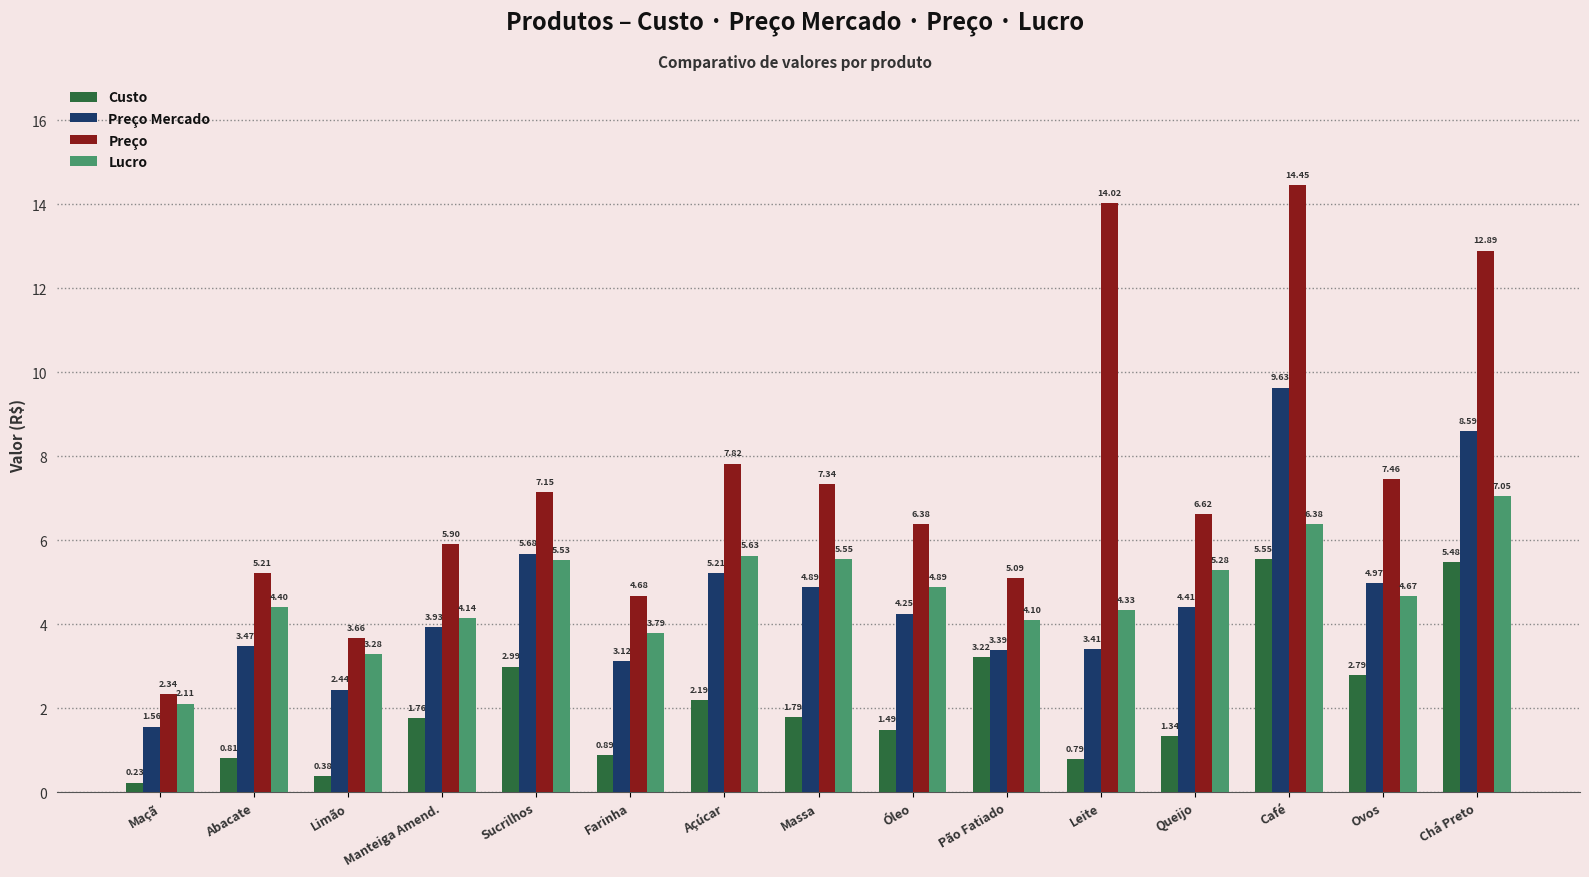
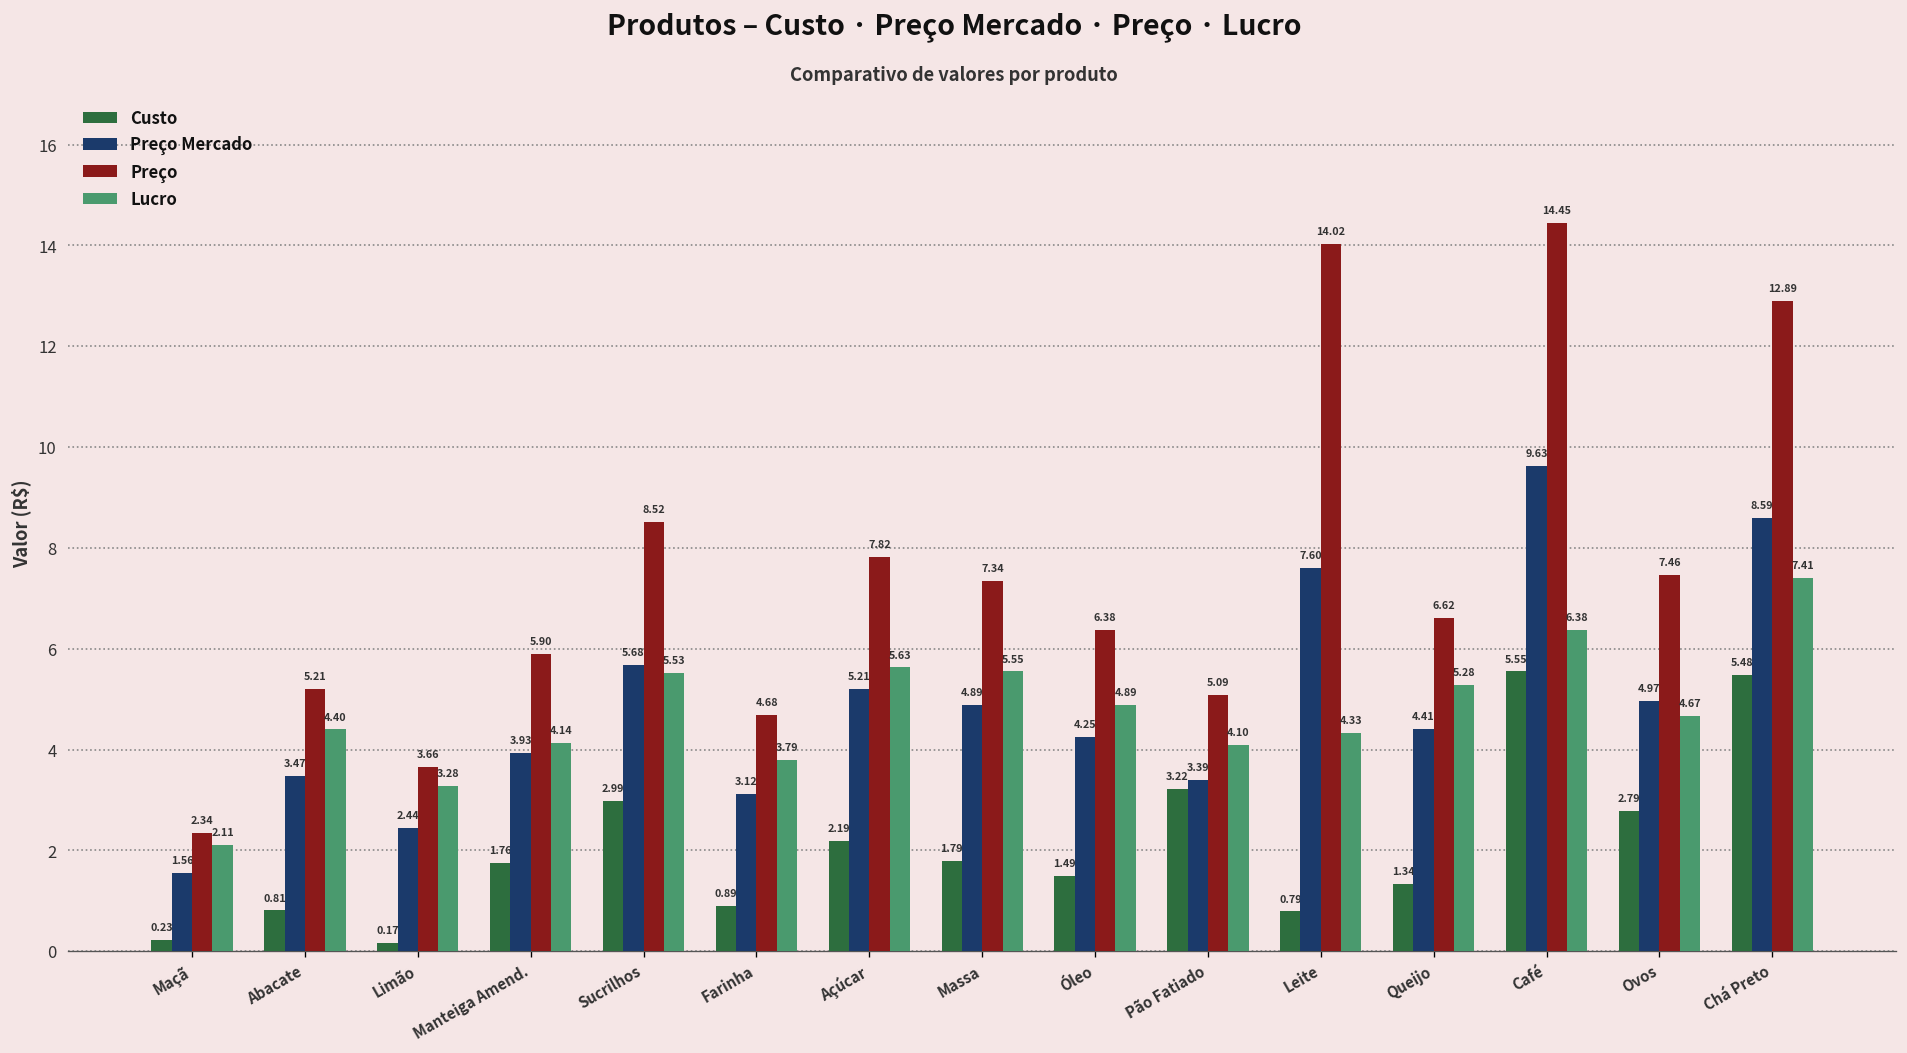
Custo, Limão: 0.38 -> 0.17
Preço, Sucrilhos: 7.15 -> 8.52
Preço Mercado, Leite: 3.41 -> 7.60
Lucro, Chá Preto: 7.05 -> 7.41
